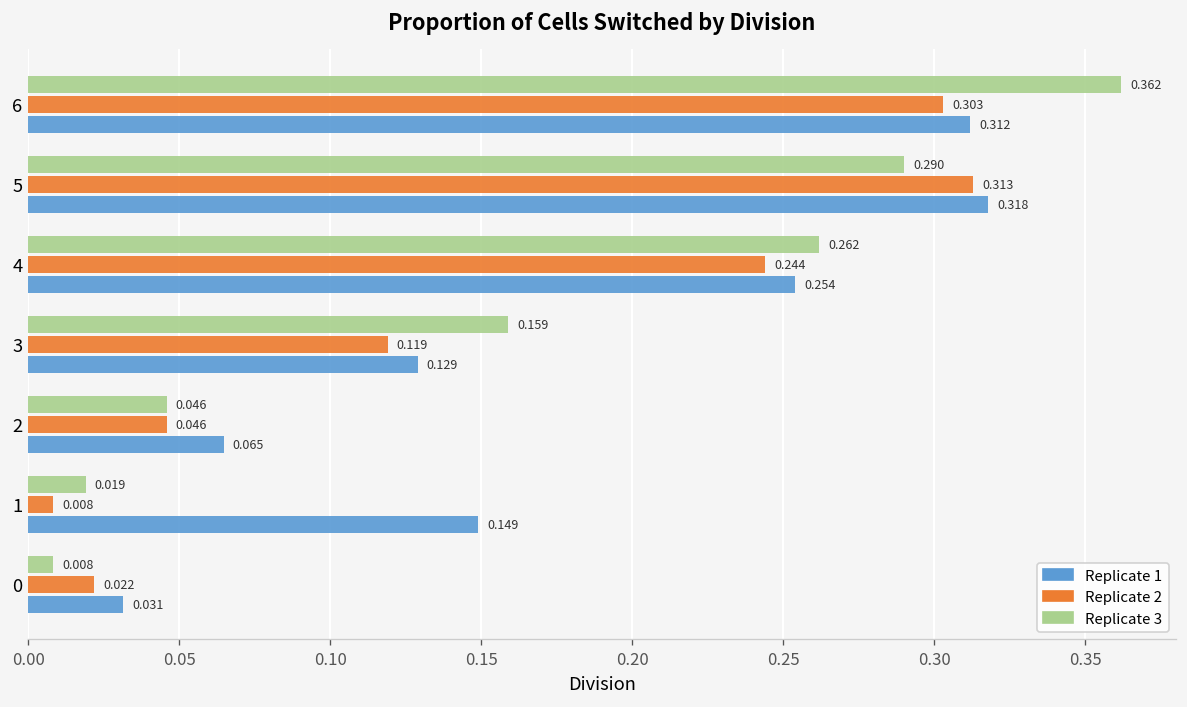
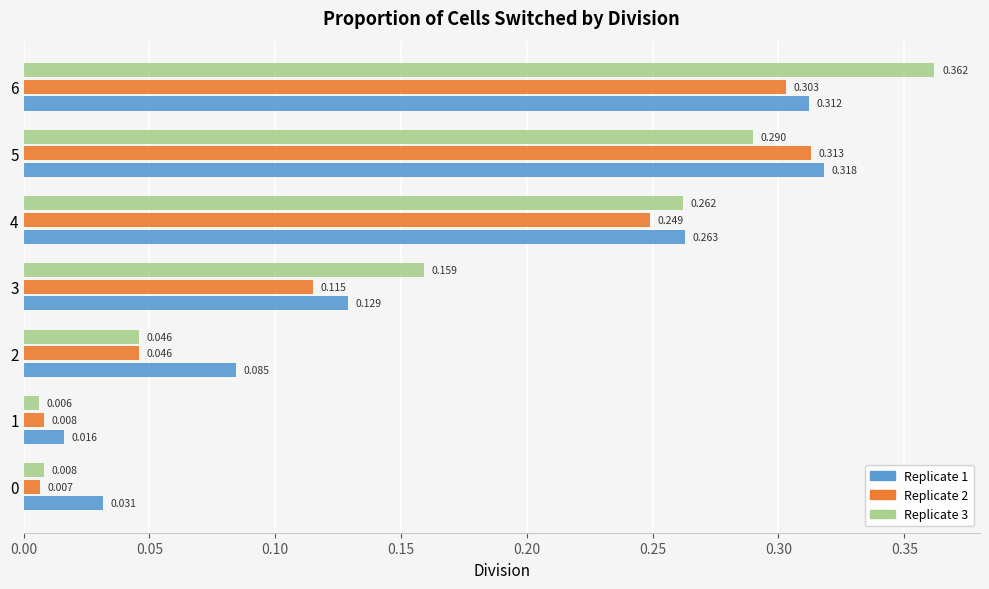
Replicate 2, 4: 0.244 -> 0.249
Replicate 1, 4: 0.254 -> 0.263
Replicate 2, 3: 0.119 -> 0.115
Replicate 1, 2: 0.065 -> 0.085
Replicate 3, 1: 0.019 -> 0.006
Replicate 1, 1: 0.149 -> 0.016
Replicate 2, 0: 0.022 -> 0.007
